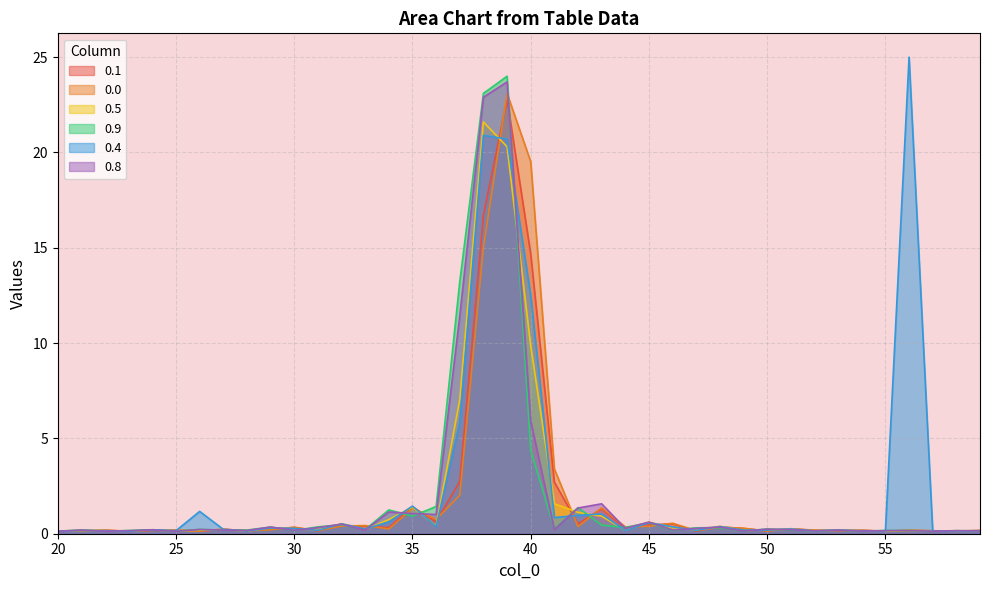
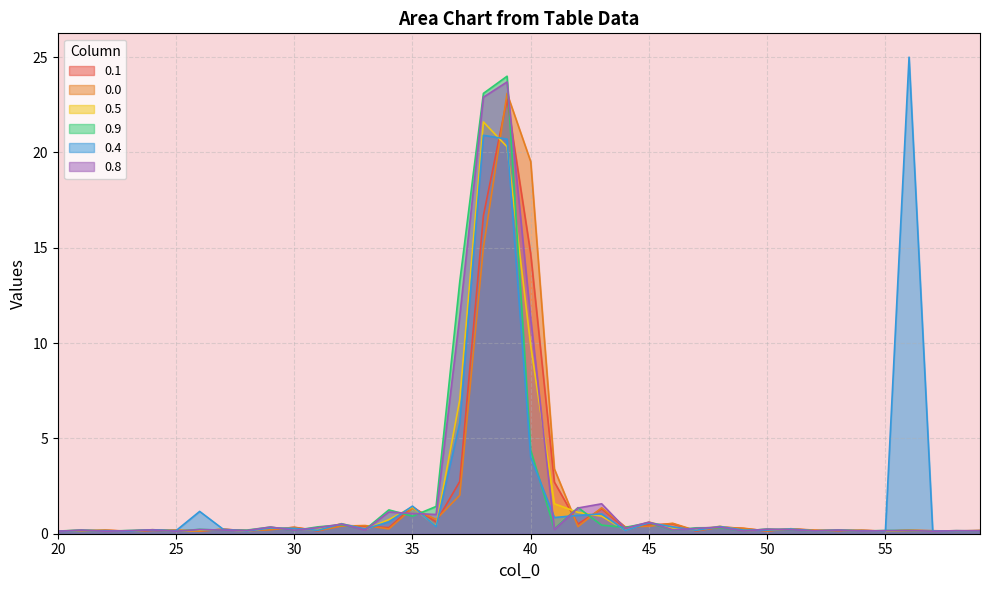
0.4, 40: 12.5 -> 4.0
0.8, 40: 5.9 -> 11.3
